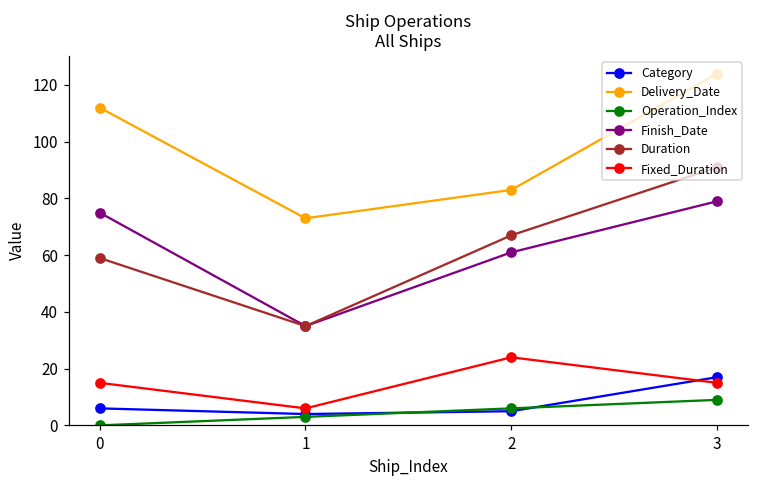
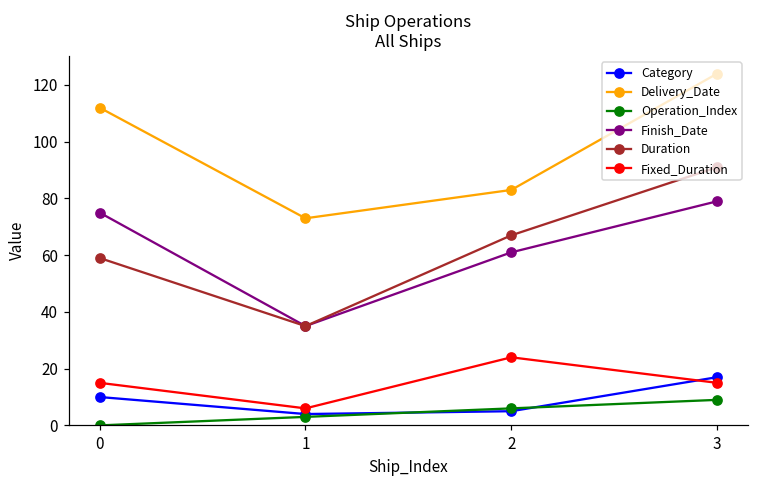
Category, 0: 6 -> 10
